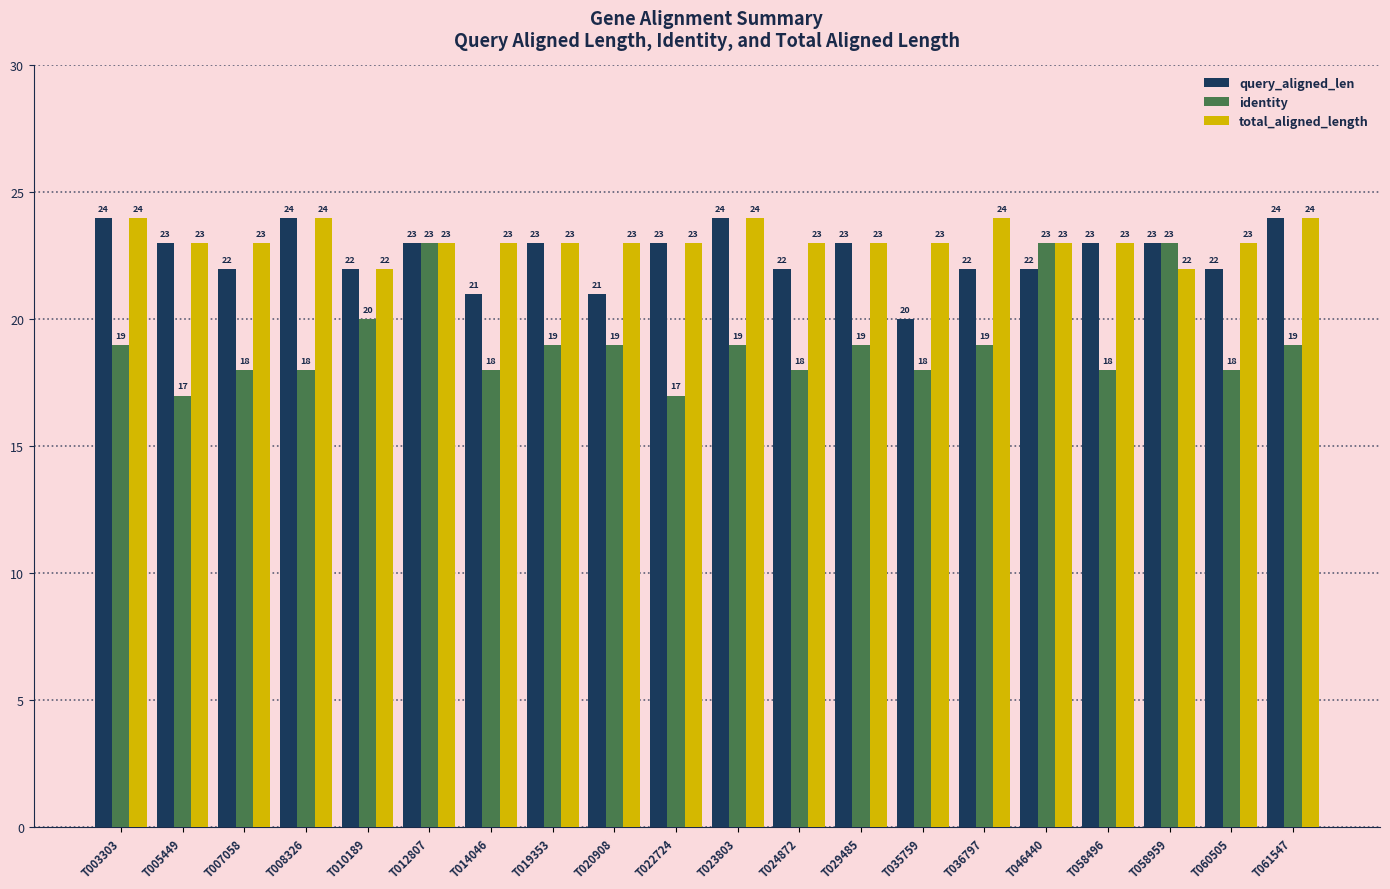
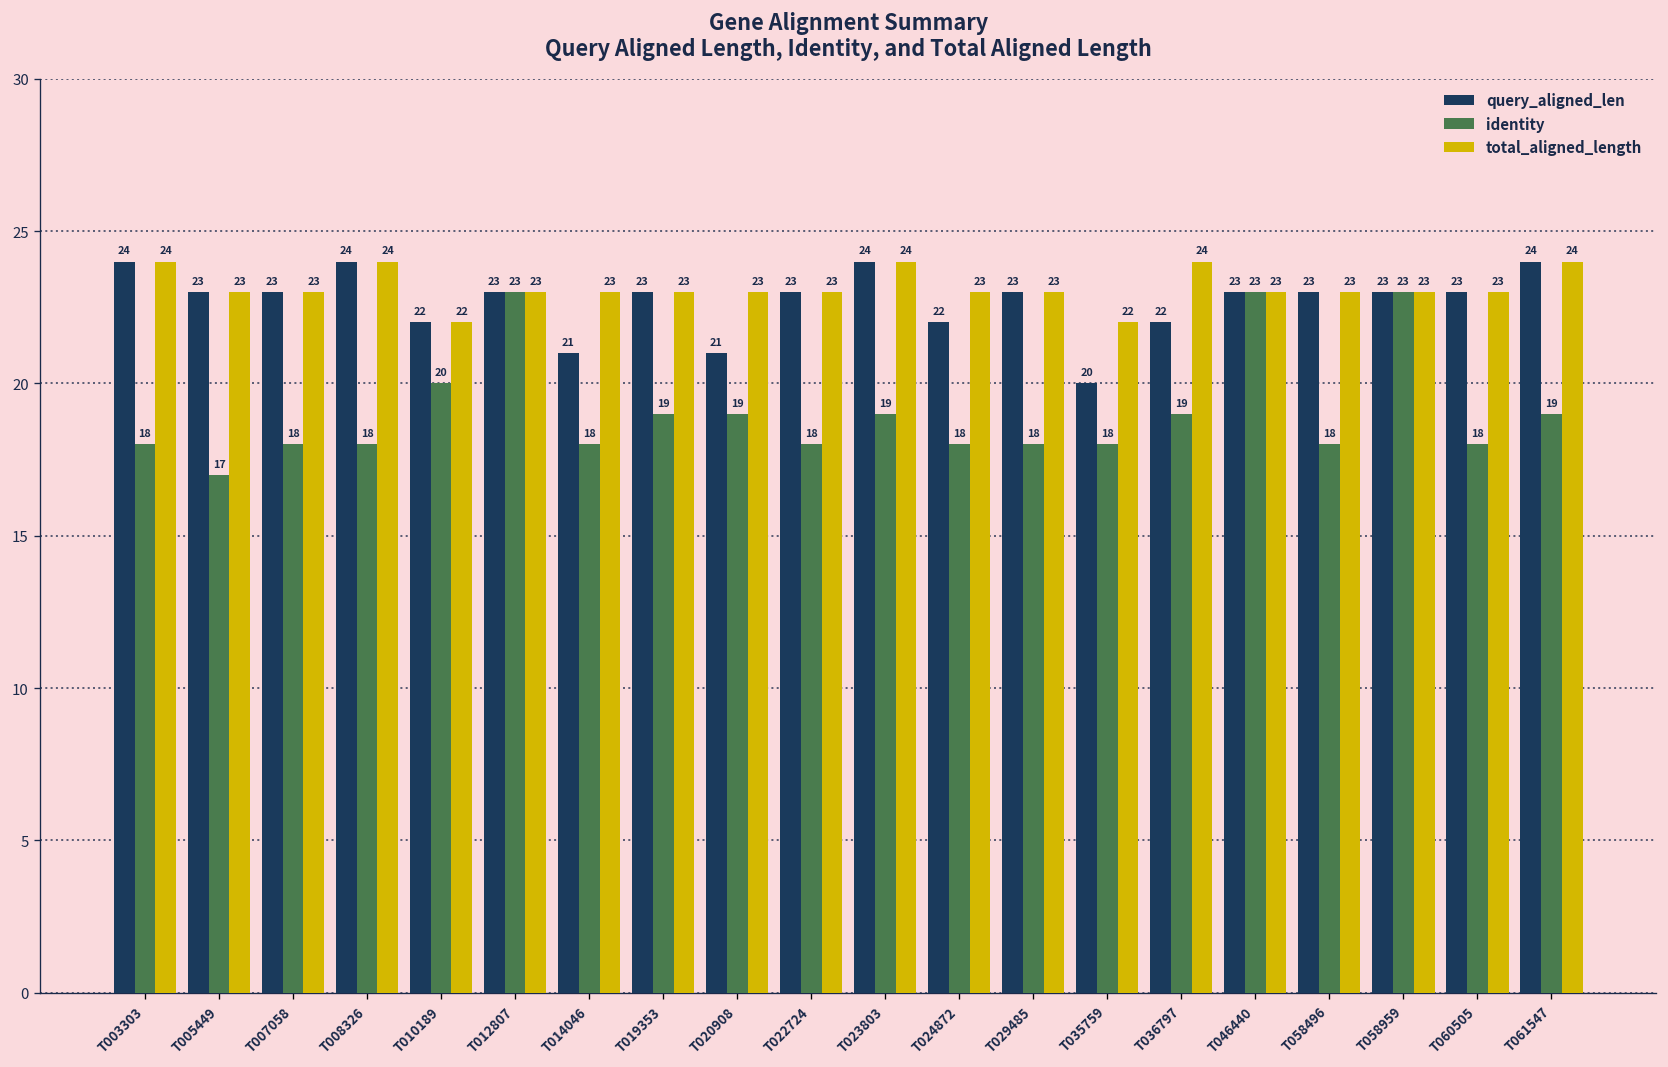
identity, T003303: 19 -> 18
query_aligned_len, T007058: 22 -> 23
identity, T022724: 17 -> 18
identity, T029485: 19 -> 18
total_aligned_length, T035759: 23 -> 22
query_aligned_len, T046440: 22 -> 23
total_aligned_length, T058959: 22 -> 23
query_aligned_len, T060505: 22 -> 23
